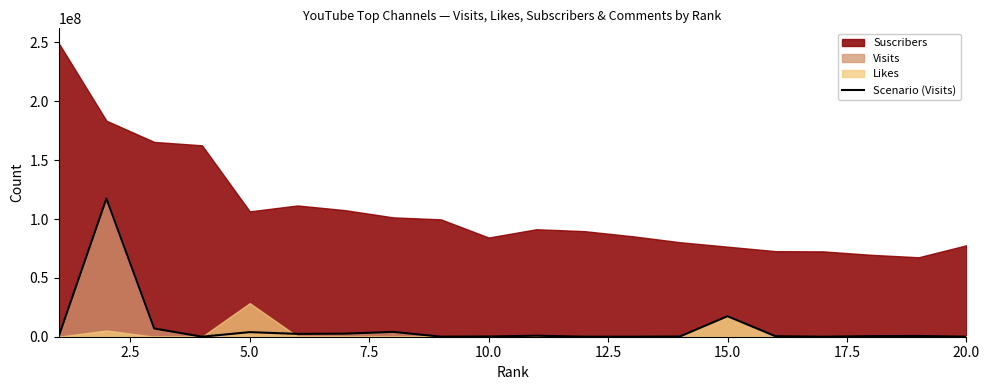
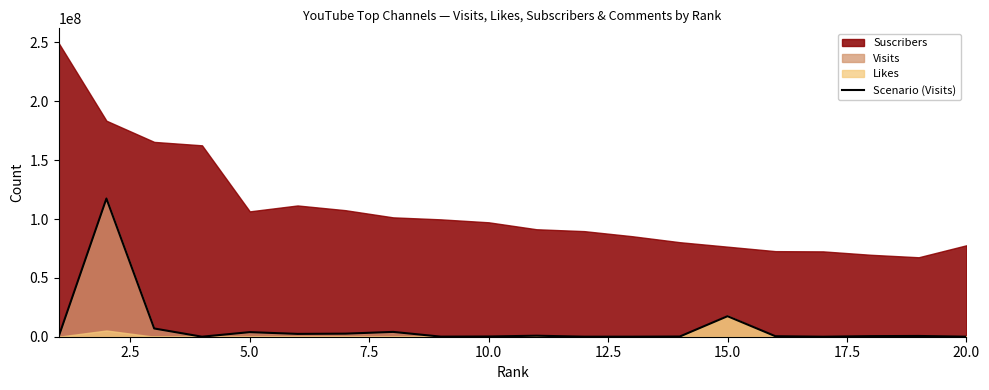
Likes, 5.0: 29000000 -> 0
Suscribers, 10.0: 84000000 -> 97000000
